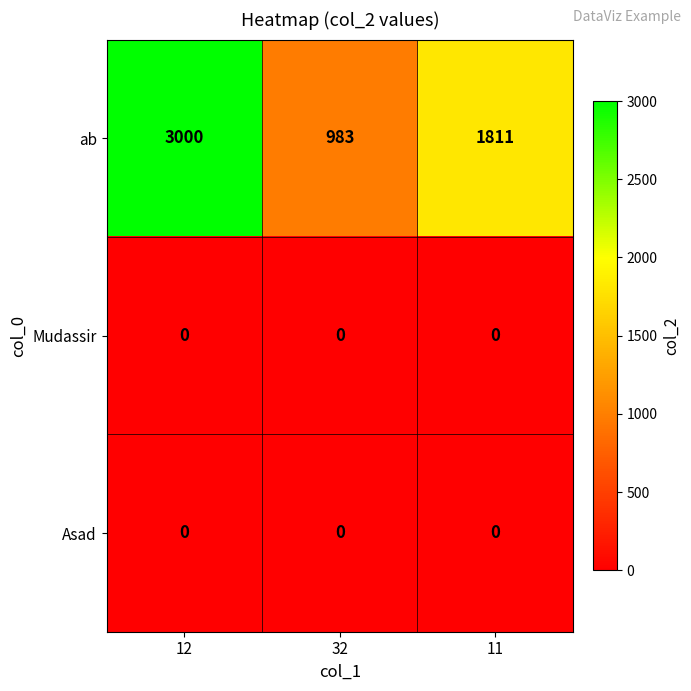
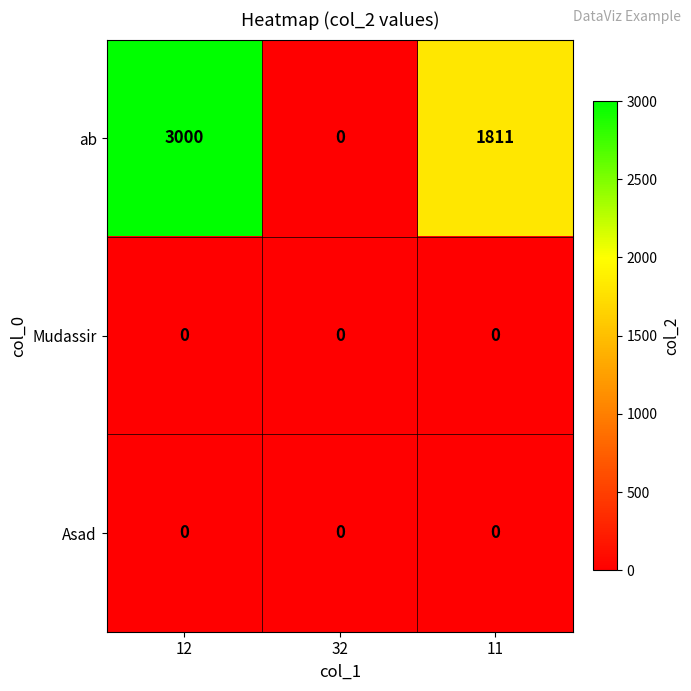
ab, 32: 983 -> 0
